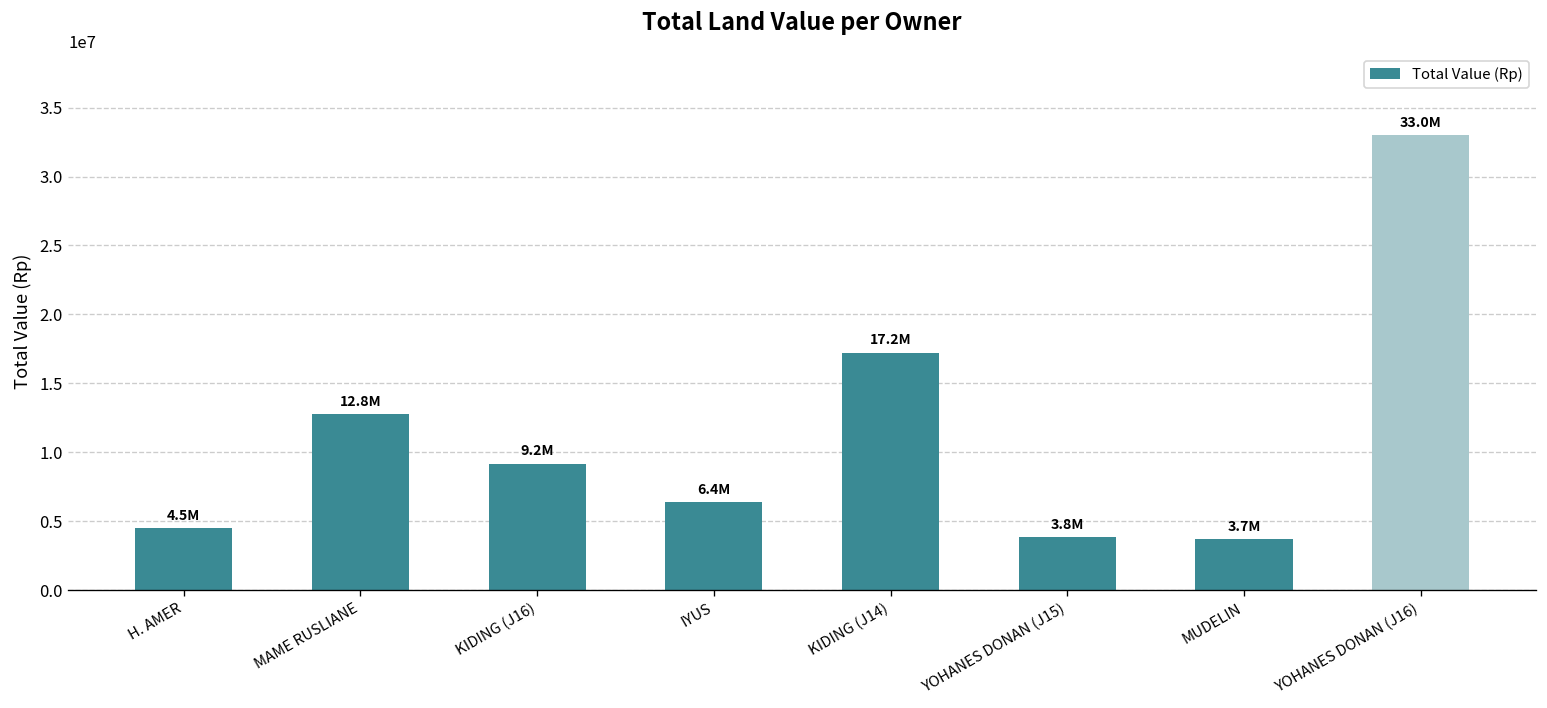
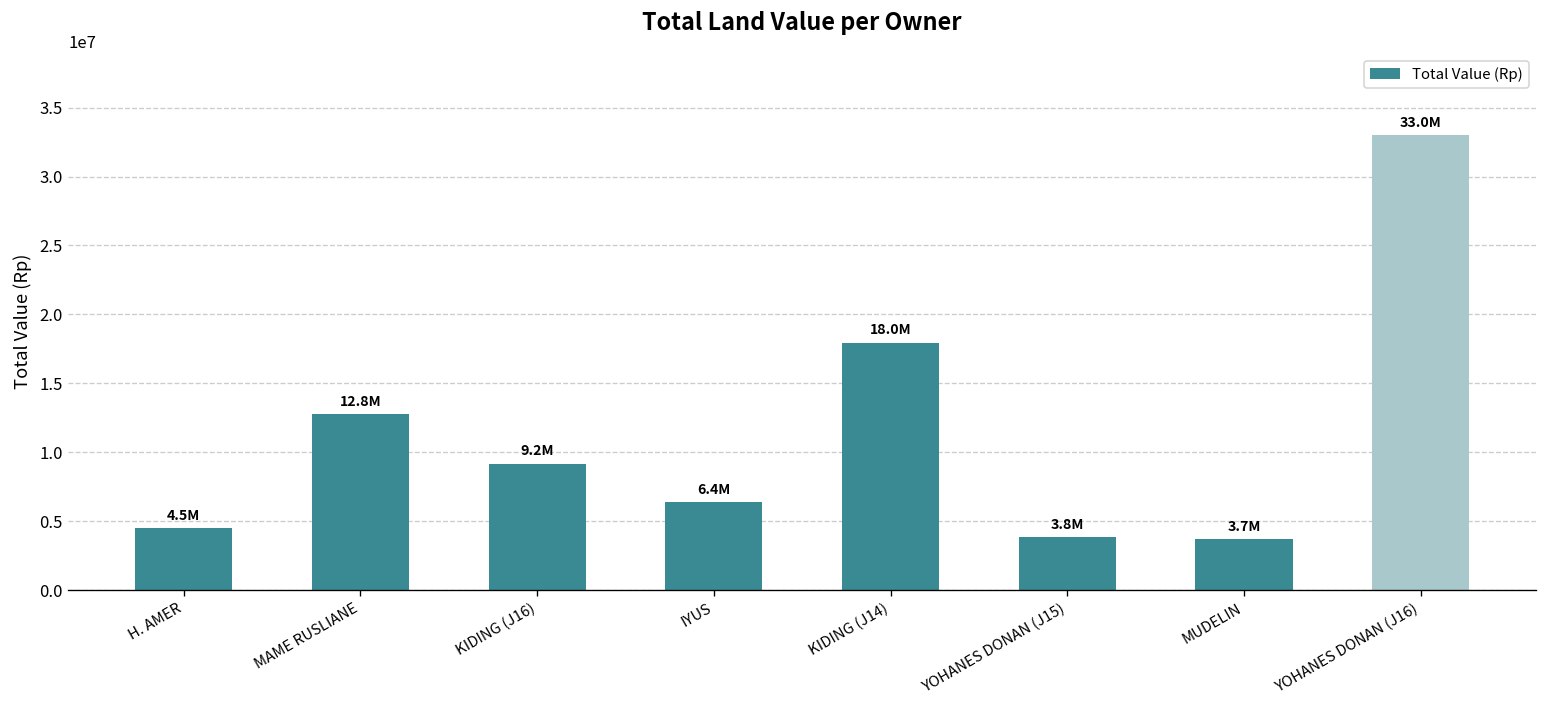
KIDING (J14): 17.2M -> 18.0M
